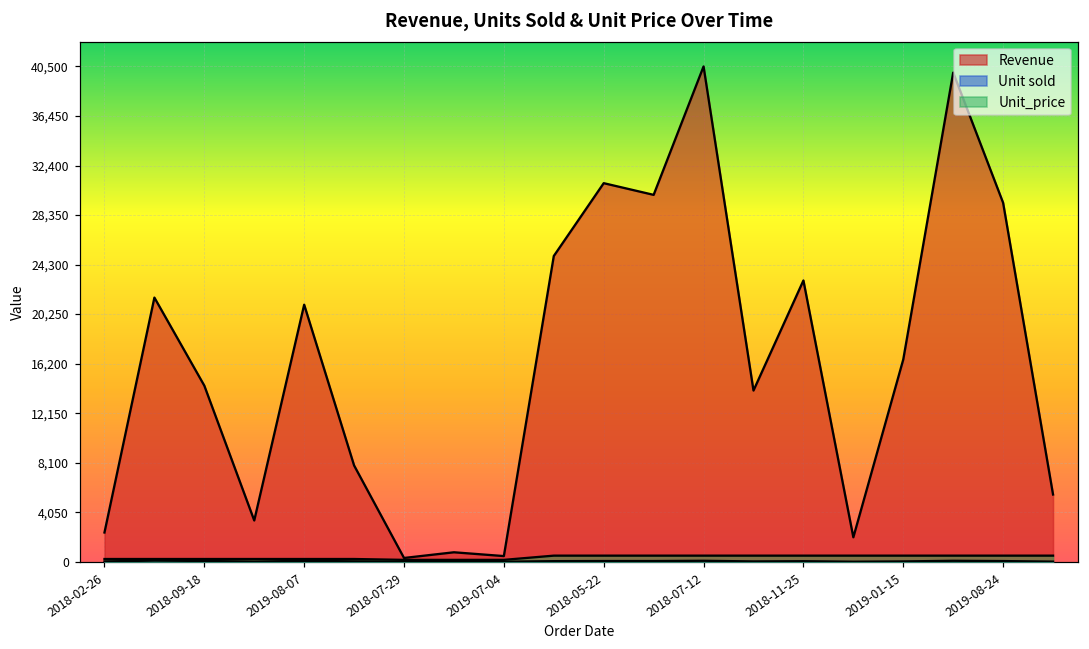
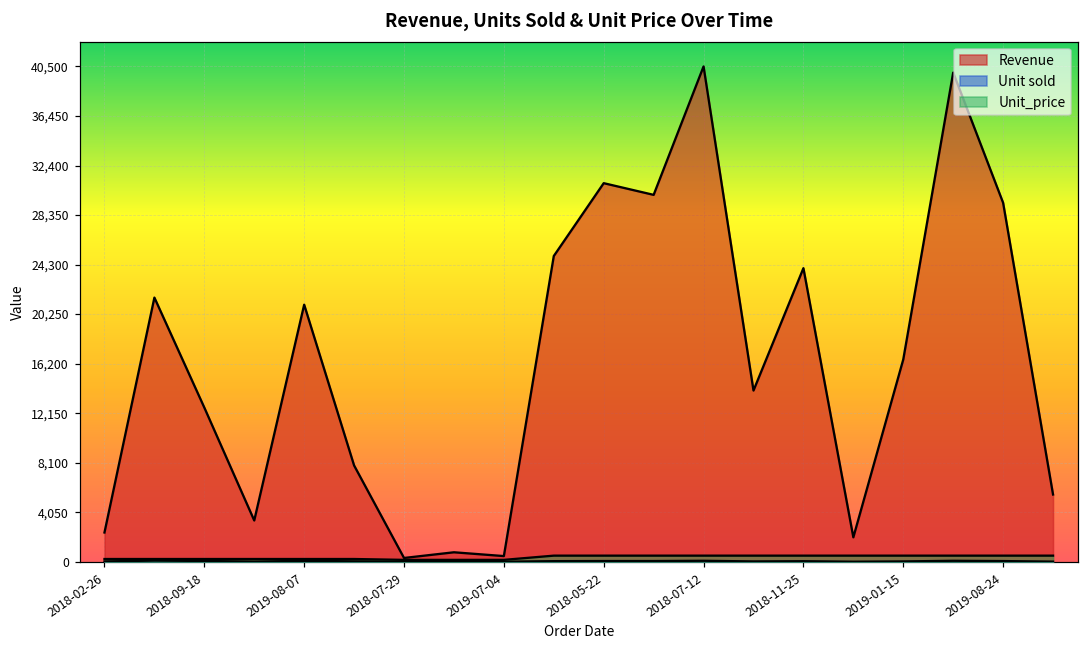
Revenue, 2018-09-18: 14,400 -> 12,600
Revenue, 2018-11-25: 23,000 -> 24,000
